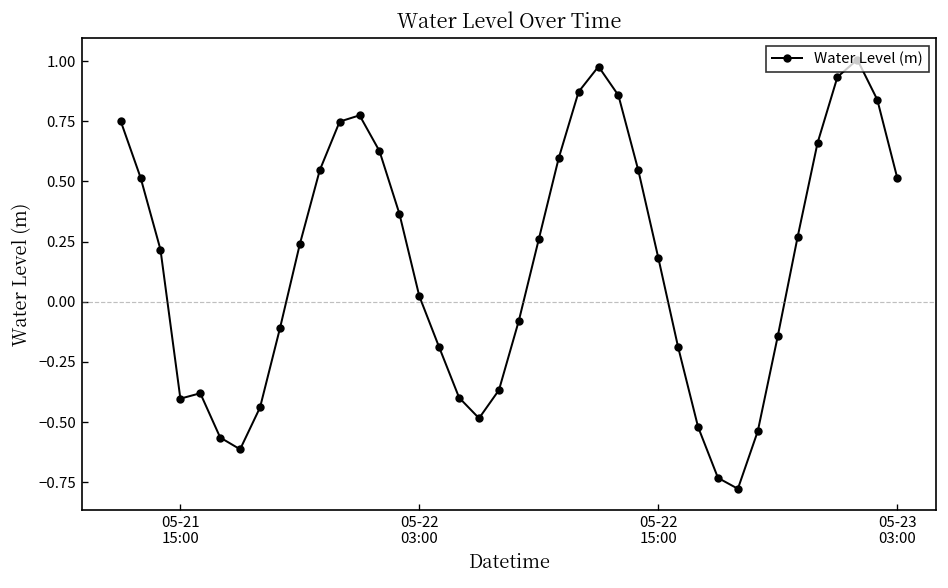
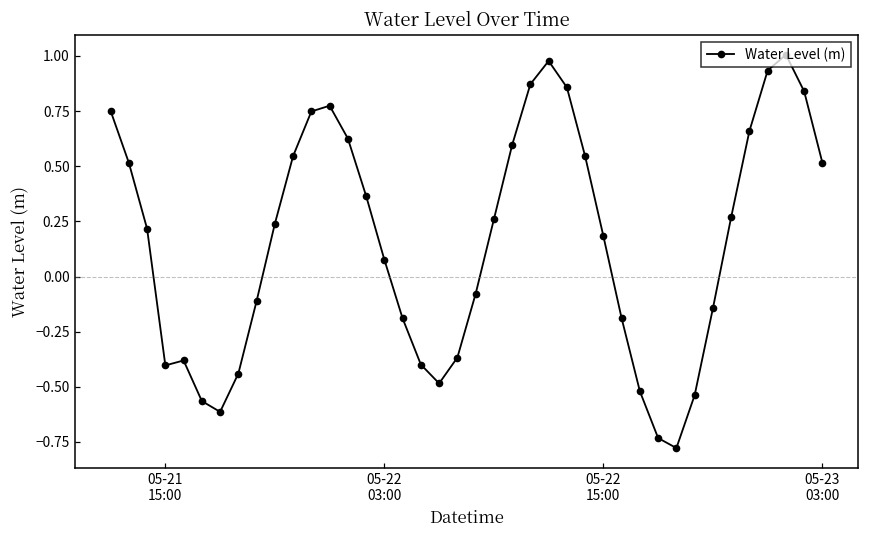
05-22 03:00: 0.02 -> 0.08
